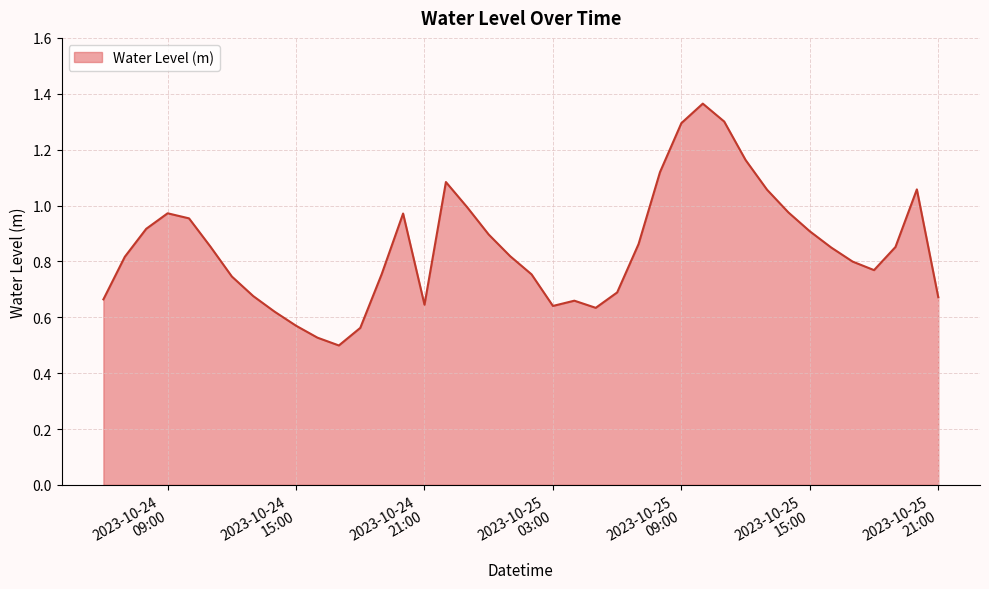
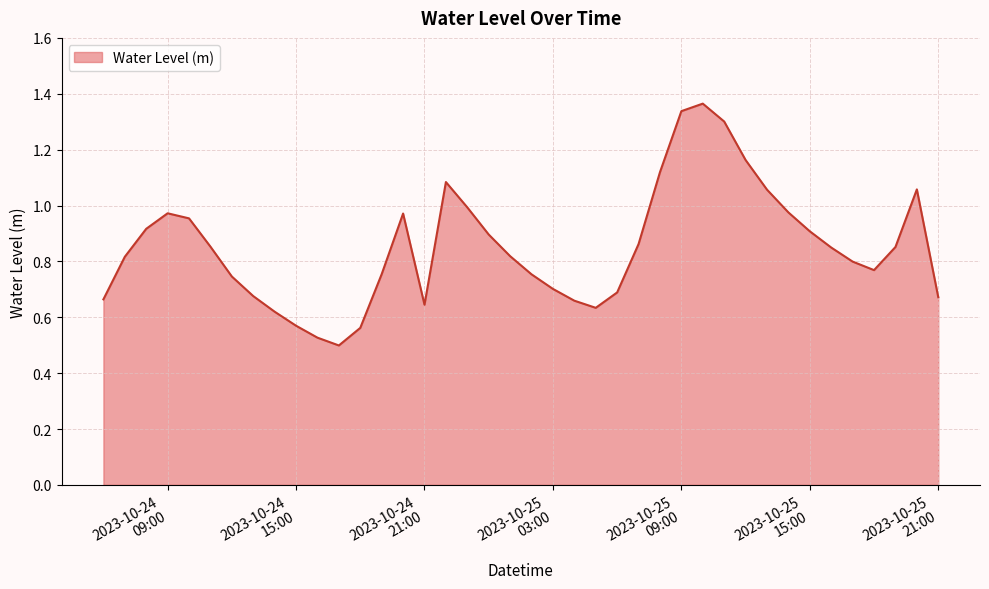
2023-10-25 03:00: 0.64 -> 0.70
2023-10-25 09:00: 1.29 -> 1.34
